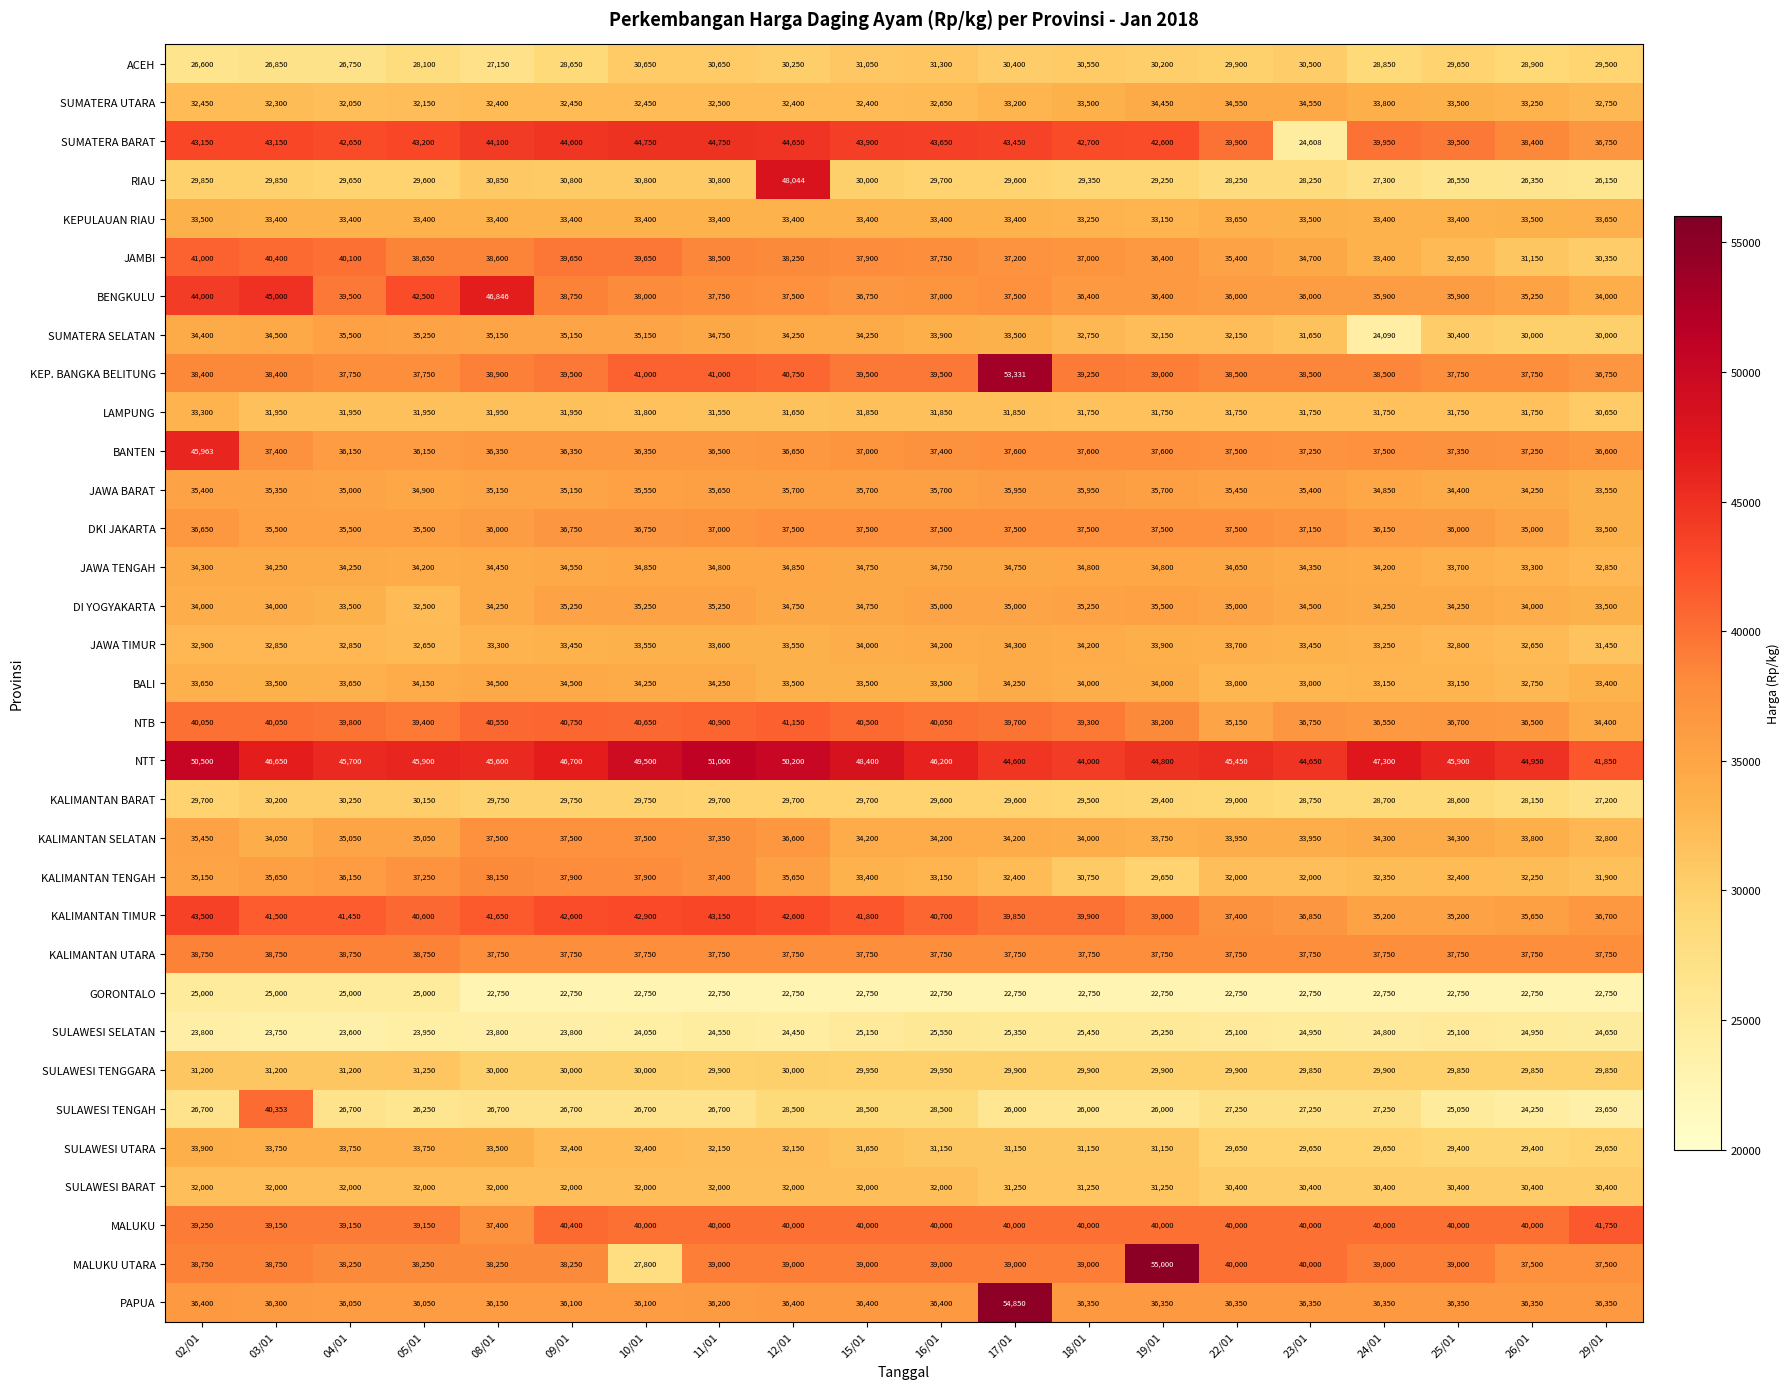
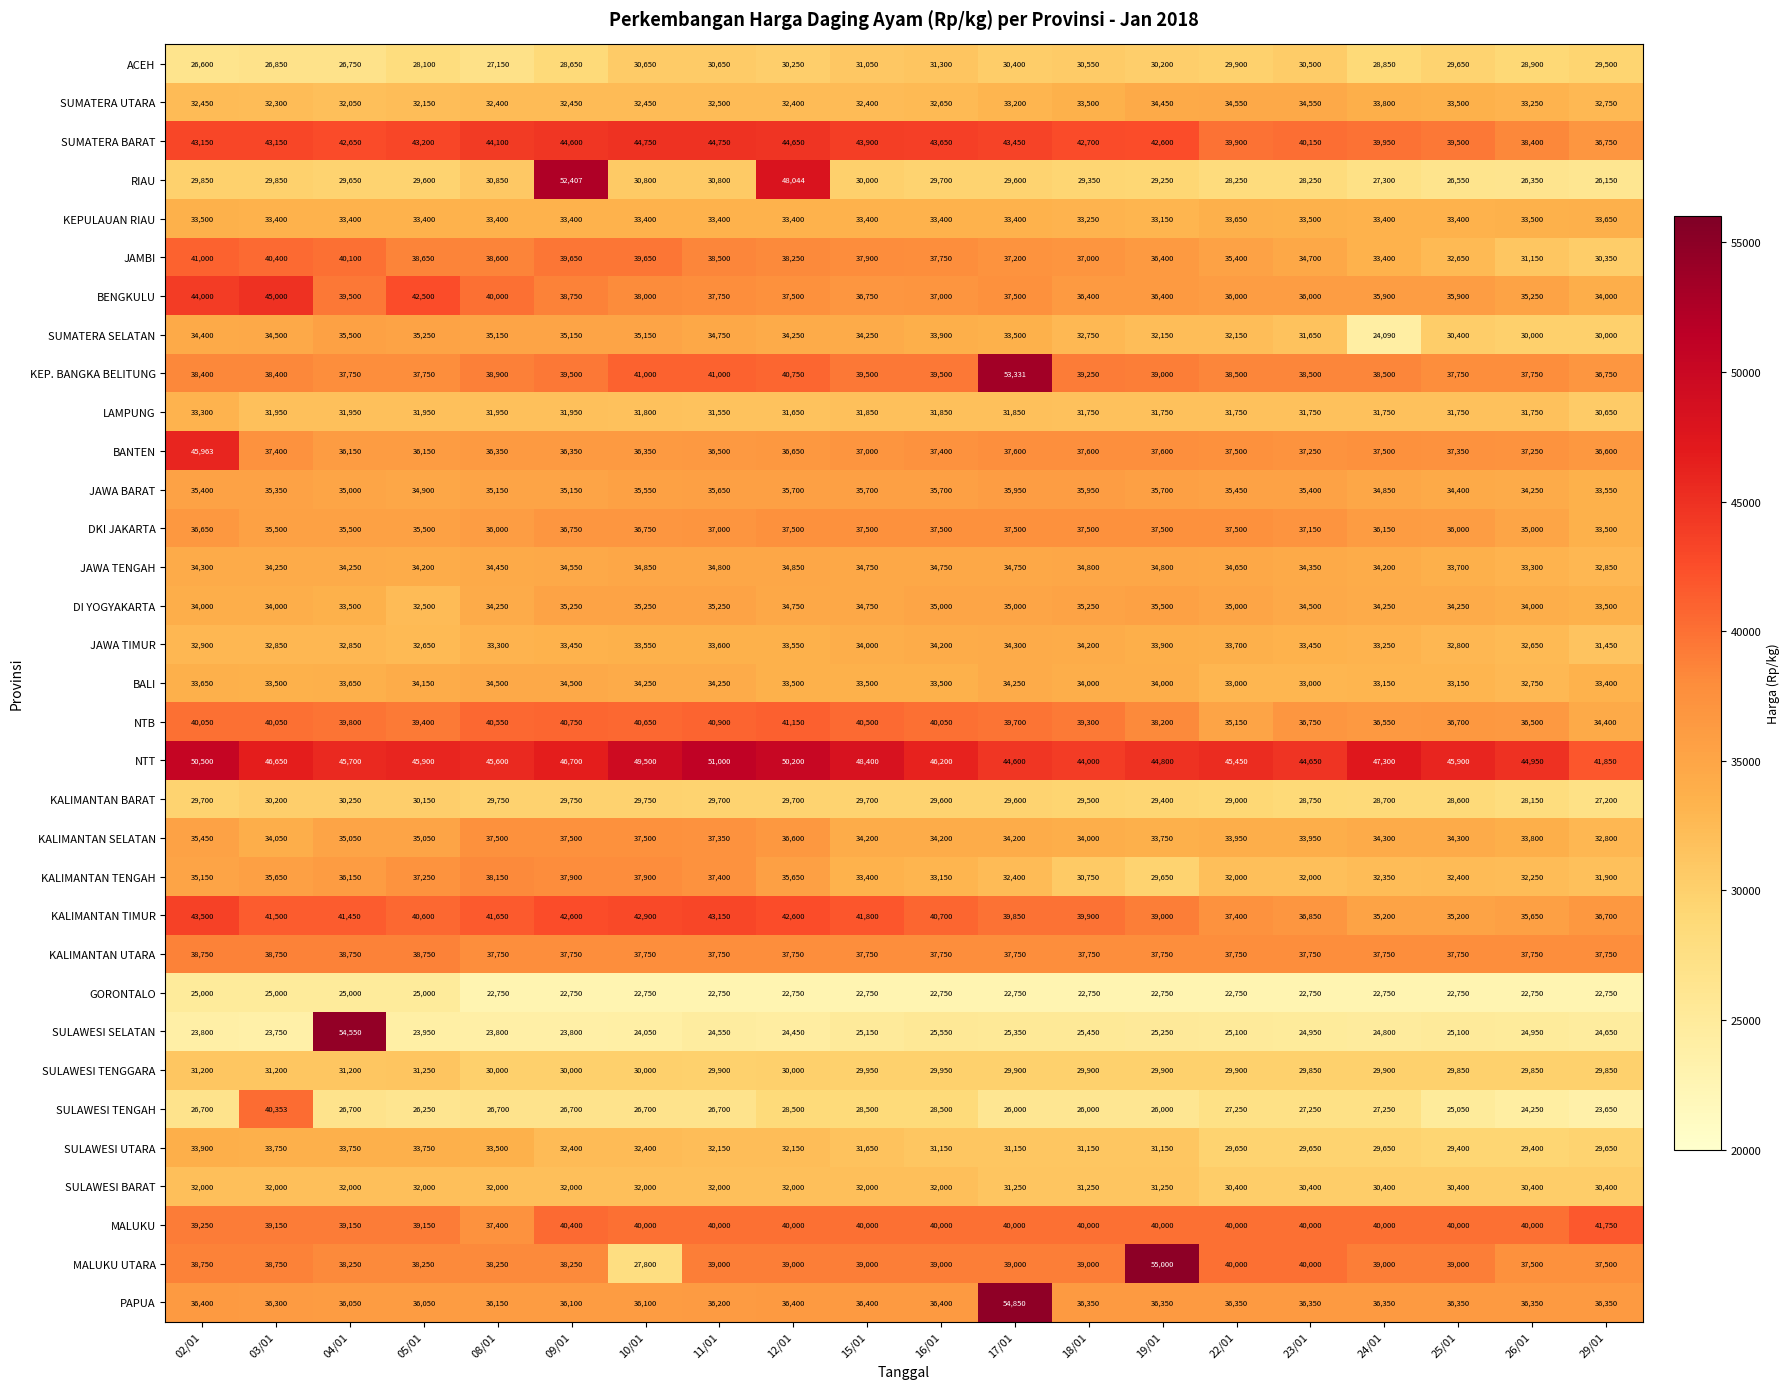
SUMATERA BARAT, 23/01: 24,608 -> 40,150
RIAU, 09/01: 30,800 -> 52,407
BENGKULU, 08/01: 46,846 -> 40,000
SULAWESI SELATAN, 04/01: 23,600 -> 54,550
